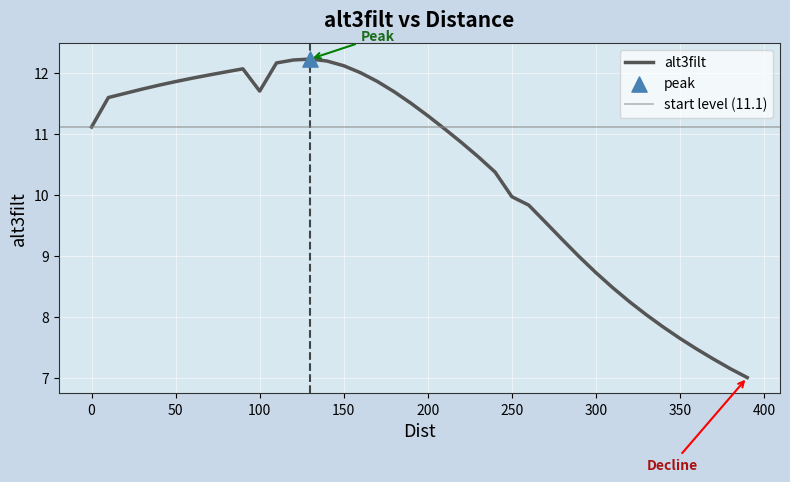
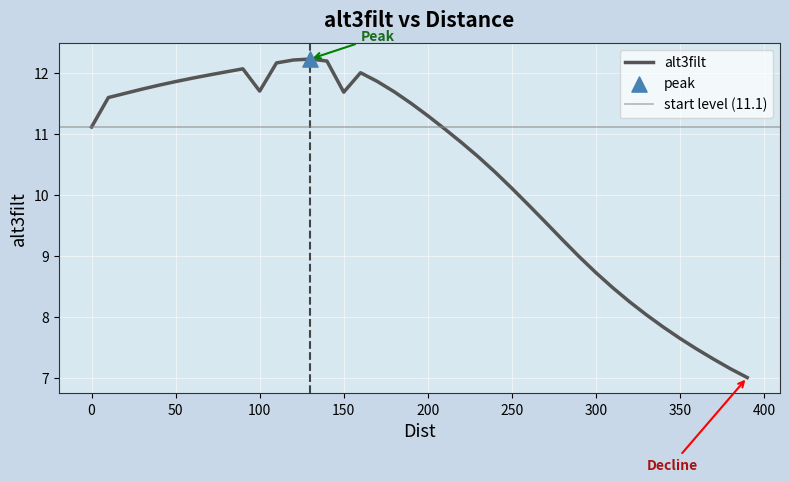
alt3filt, 150: 12.1 -> 11.7
alt3filt, 250: 10.0 -> 10.1
